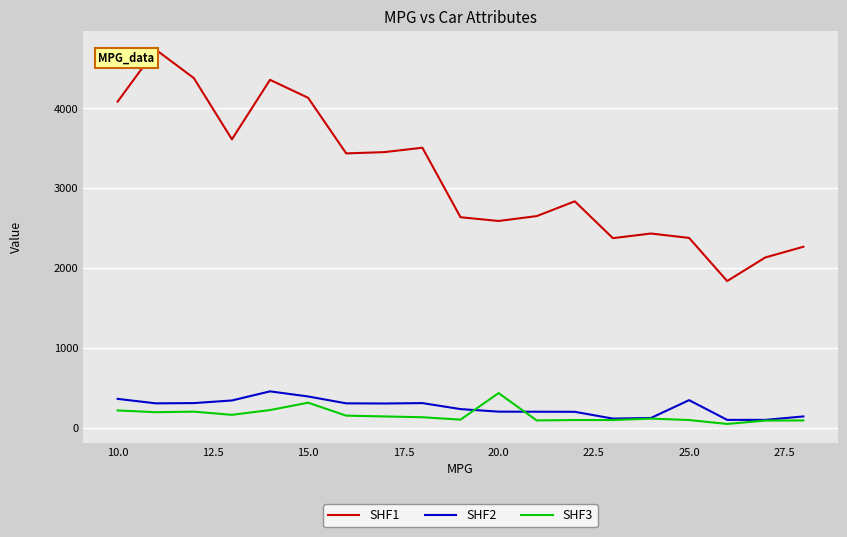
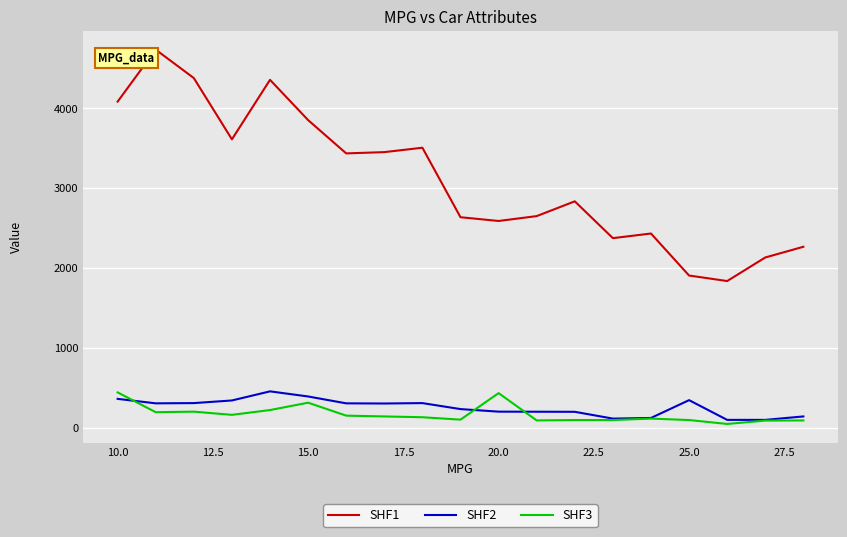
SHF3, 10.0: 200 -> 400
SHF1, 15.0: 4100 -> 3900
SHF1, 25.0: 2400 -> 1900
